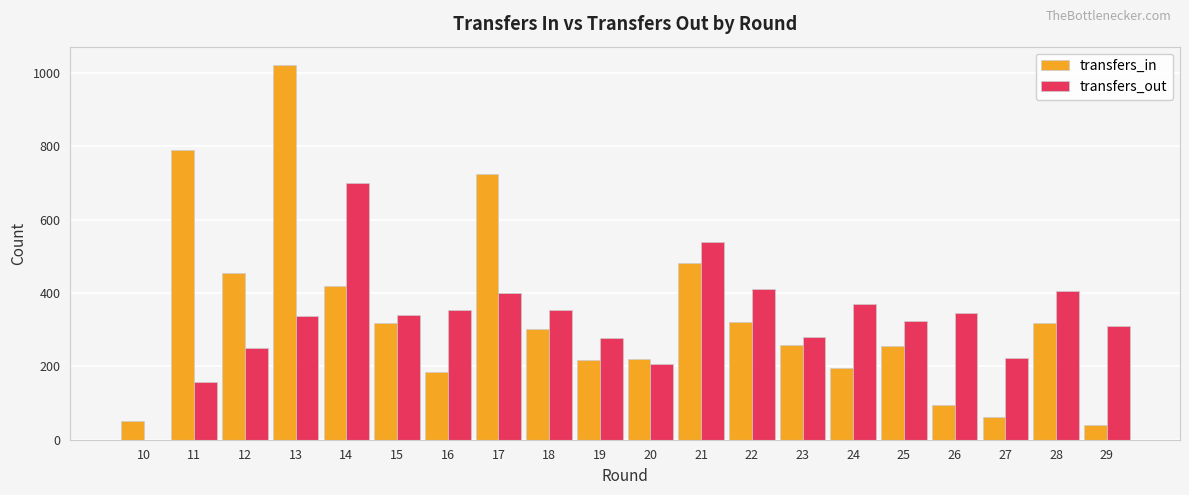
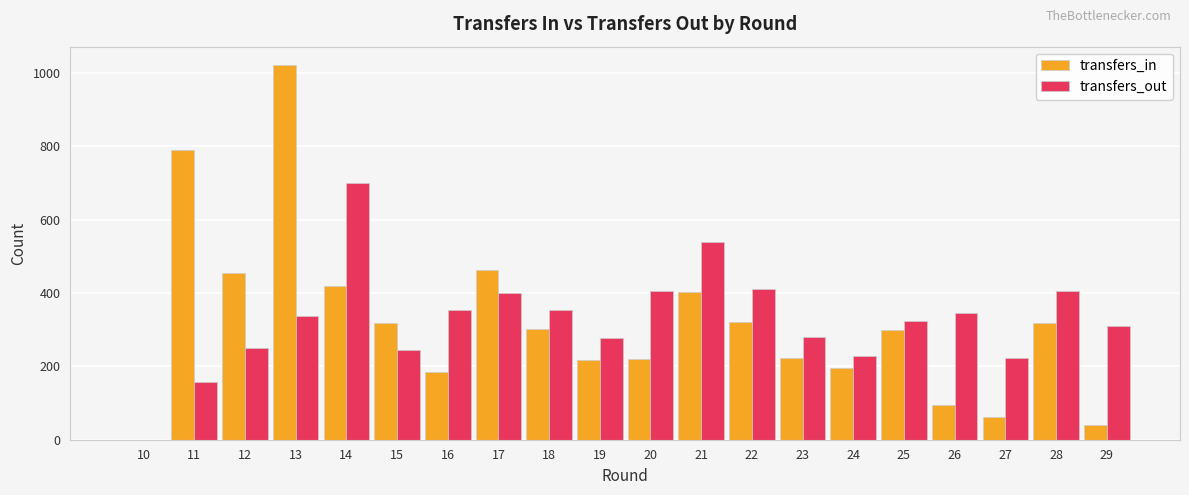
transfers_in, 10: 50 -> 0
transfers_out, 15: 340 -> 250
transfers_in, 17: 730 -> 460
transfers_out, 20: 210 -> 410
transfers_in, 21: 480 -> 400
transfers_in, 23: 260 -> 220
transfers_out, 24: 370 -> 230
transfers_in, 25: 260 -> 300
